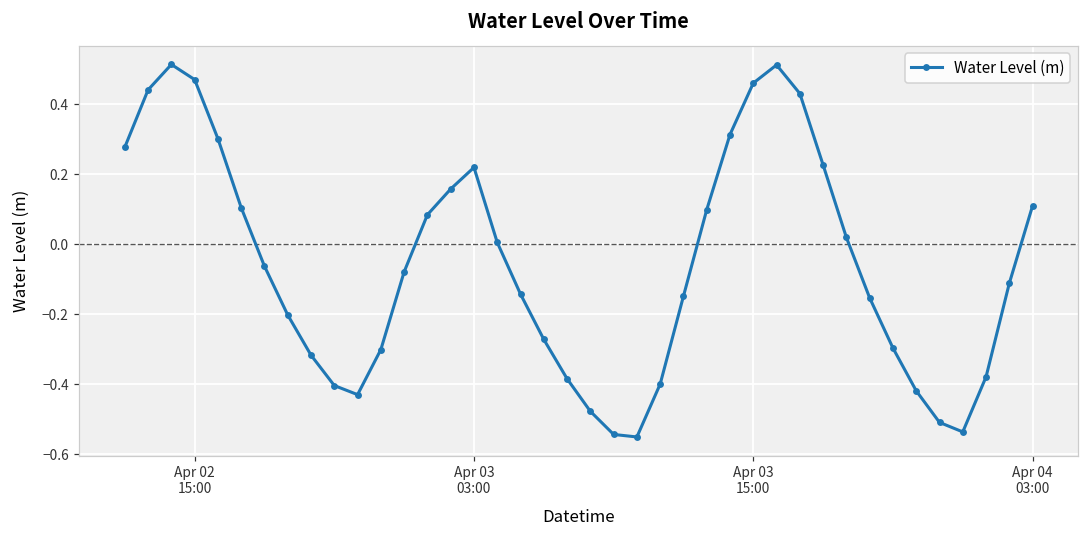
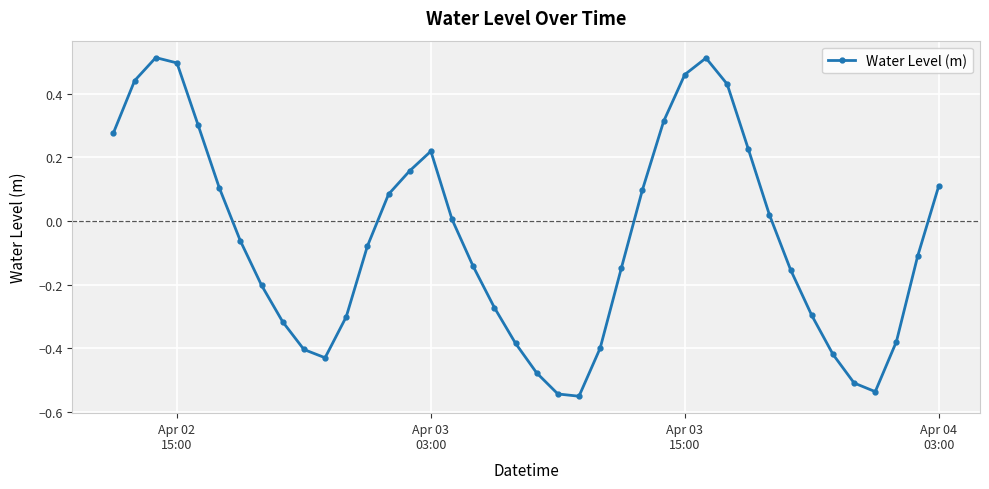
Apr 02 15:00: 0.47 -> 0.50
